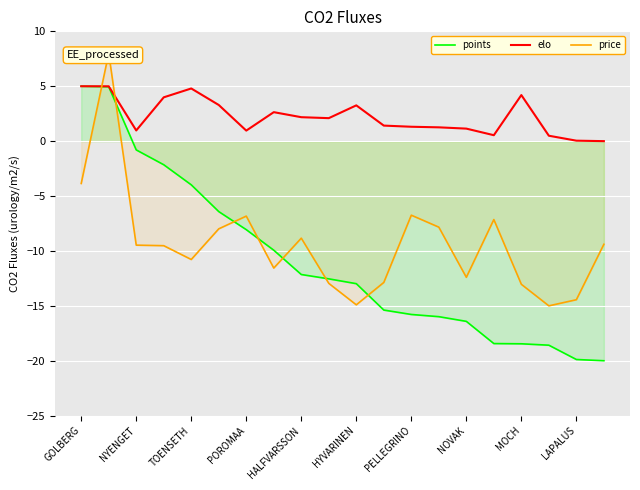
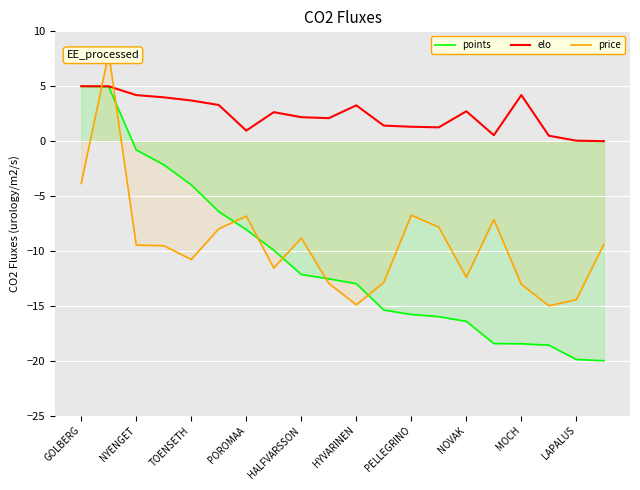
elo, NYENGET: 1.0 -> 4.2
elo, TOENSETH: 4.8 -> 3.7
elo, NOVAK: 1.1 -> 2.7
